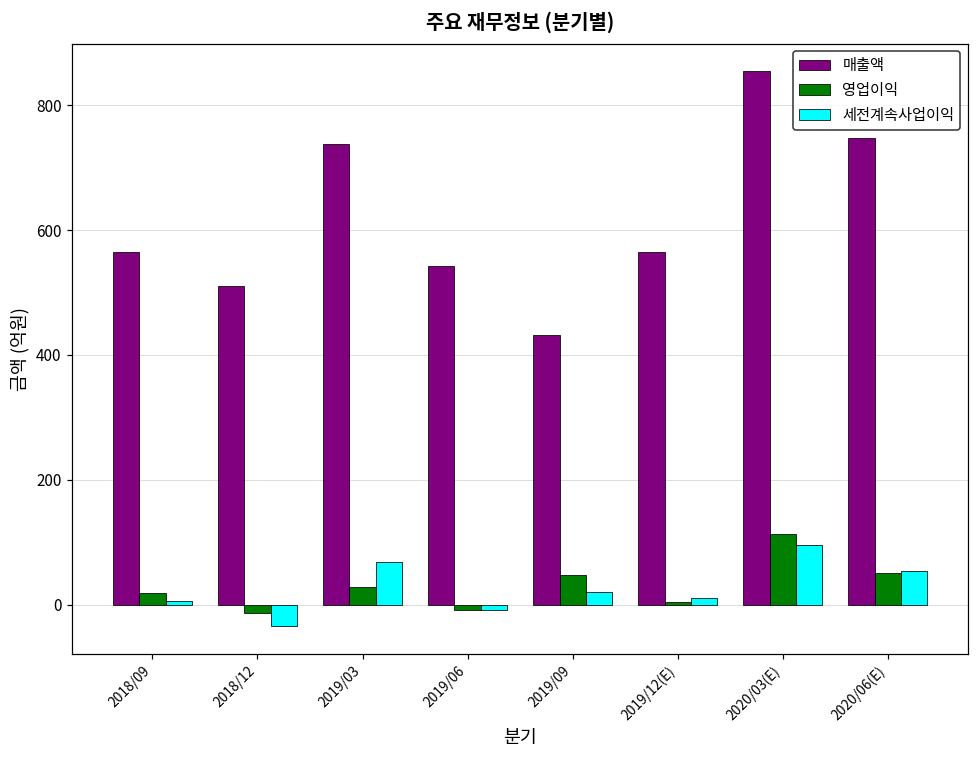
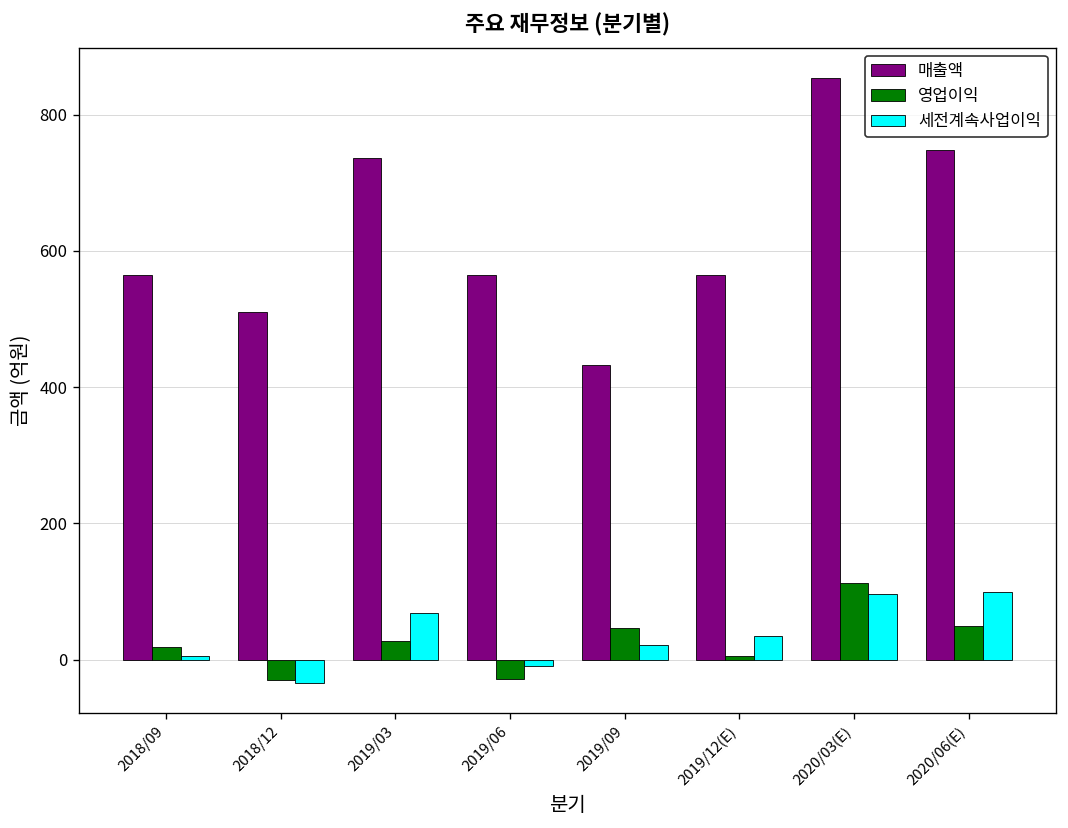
영업이익, 2018/12: -10 -> -30
매출액, 2019/06: 540 -> 570
영업이익, 2019/06: -10 -> -30
세전계속사업이익, 2019/12(E): 10 -> 40
세전계속사업이익, 2020/06(E): 50 -> 100
